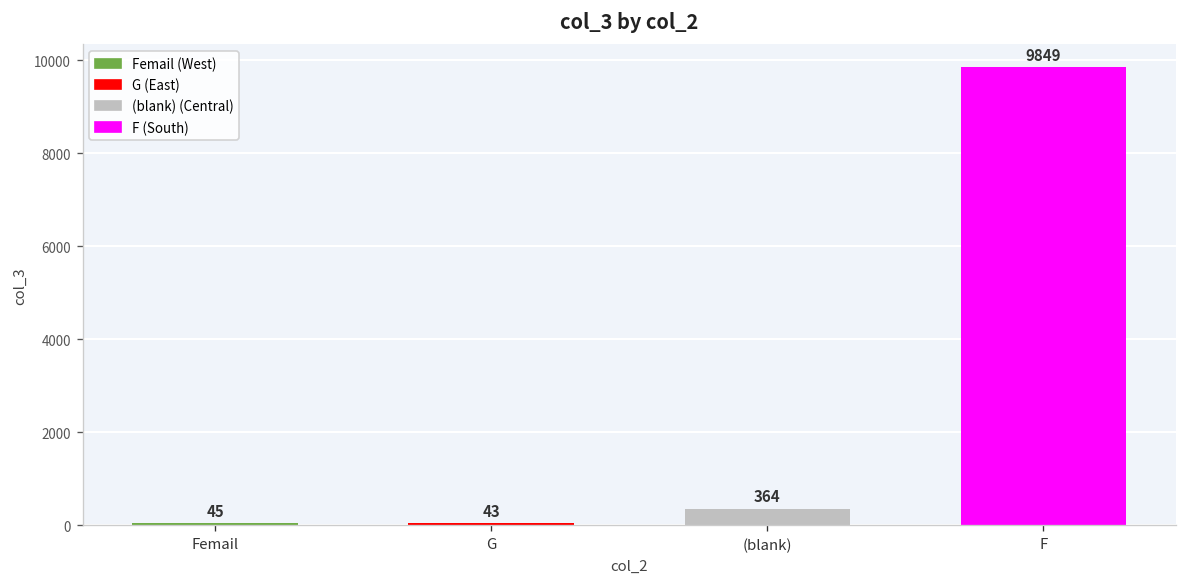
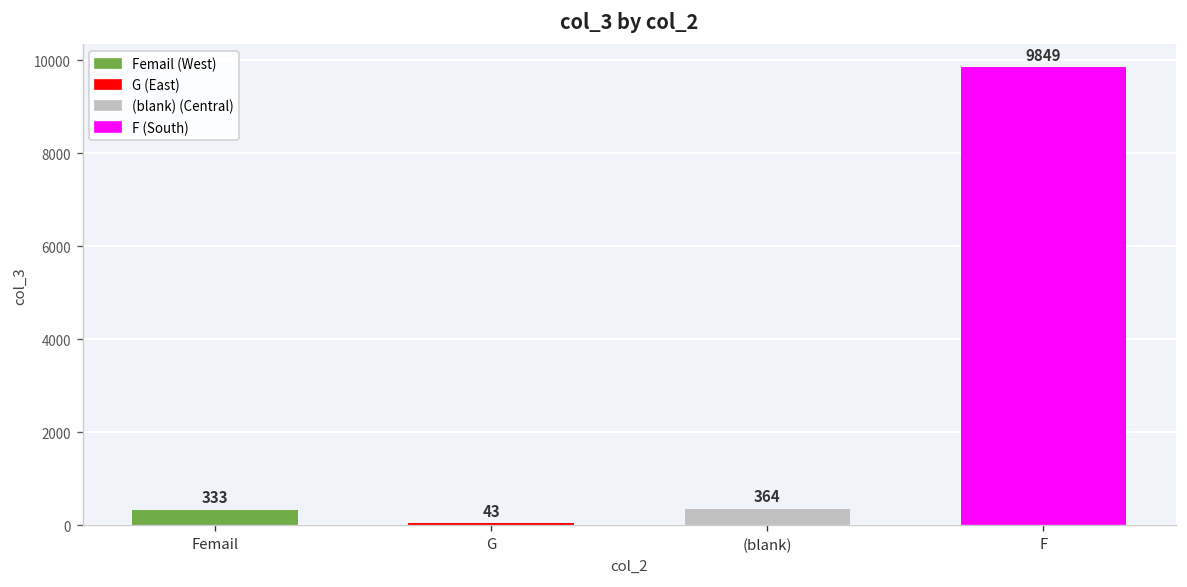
Femail: 45 -> 333
